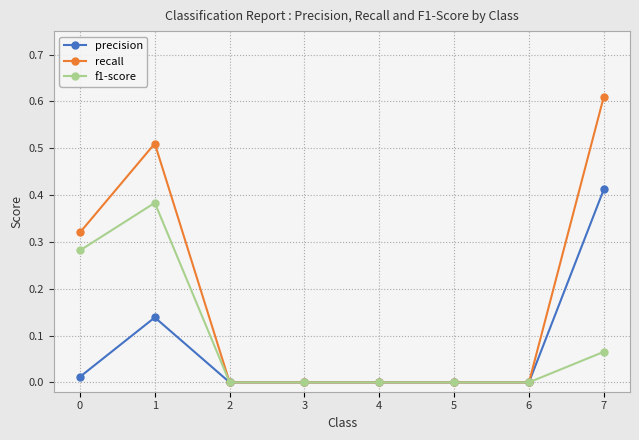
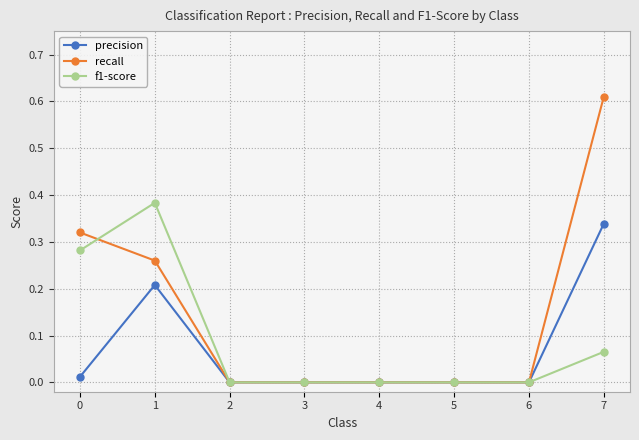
precision, 1: 0.14 -> 0.21
recall, 1: 0.51 -> 0.26
precision, 7: 0.41 -> 0.34
